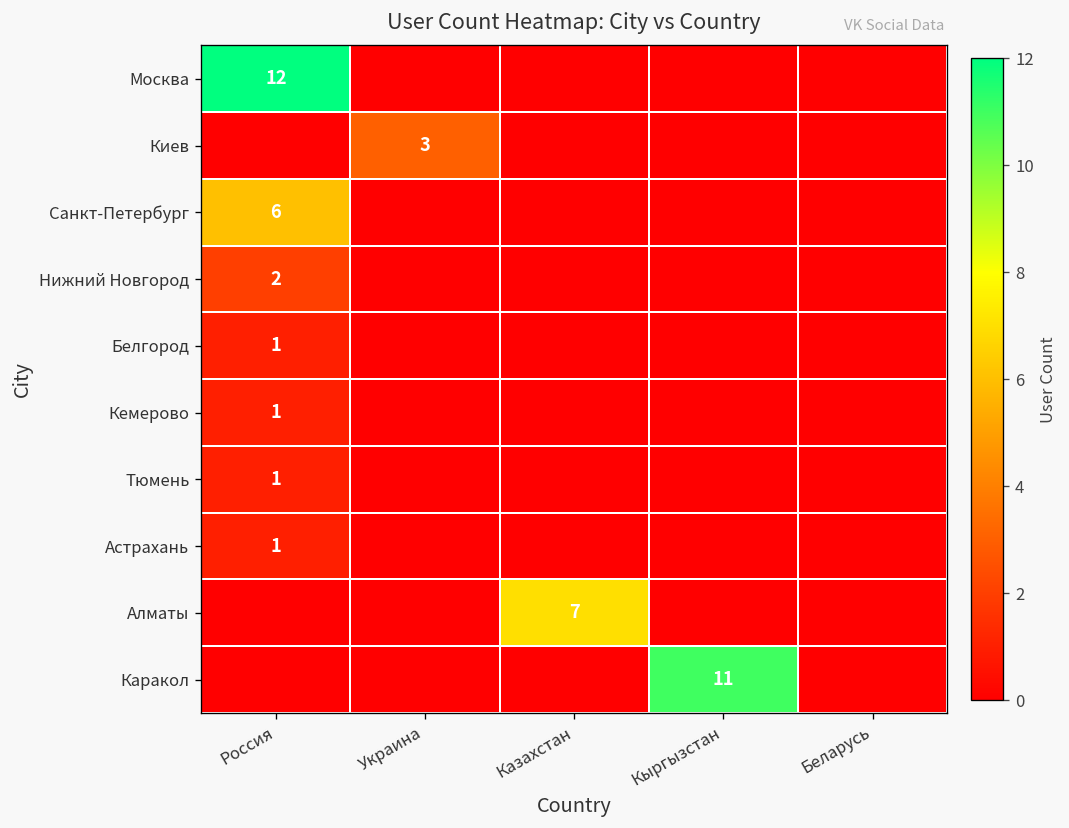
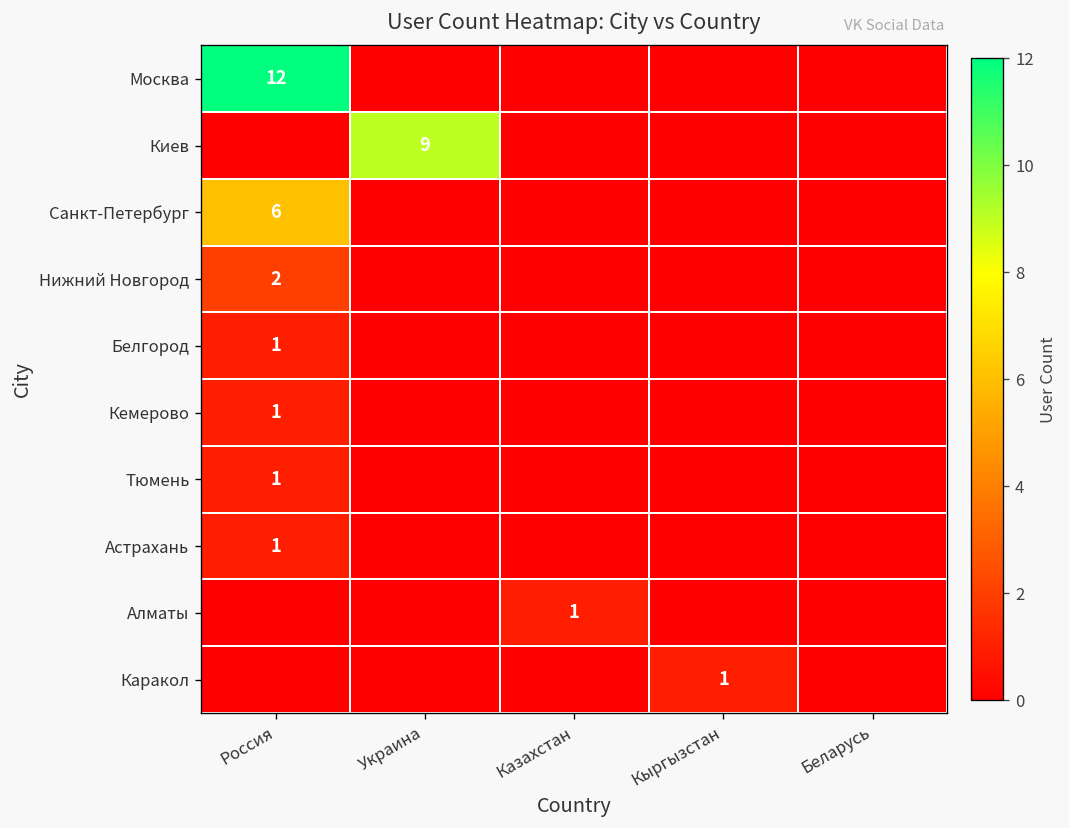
Киев, Украина: 3 -> 9
Алматы, Казахстан: 7 -> 1
Каракол, Кыргызстан: 11 -> 1
